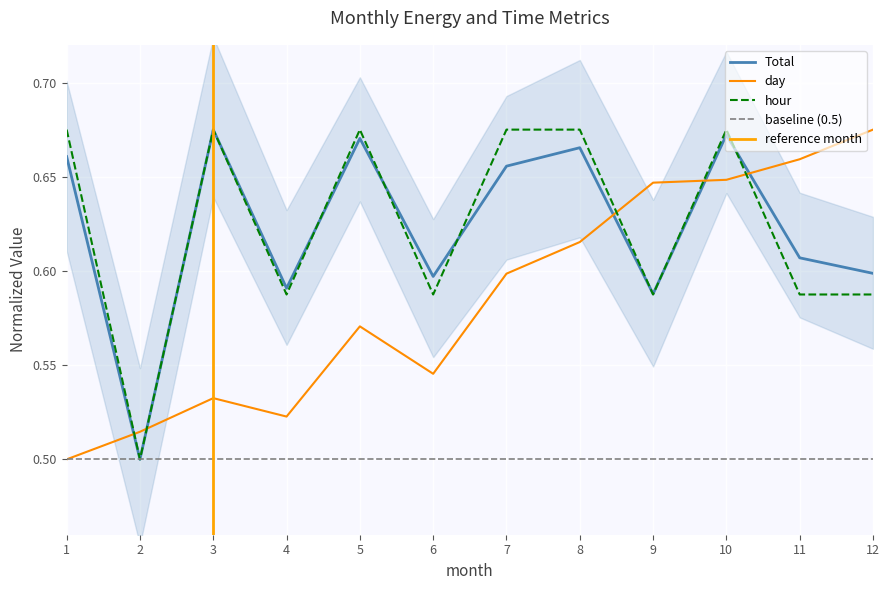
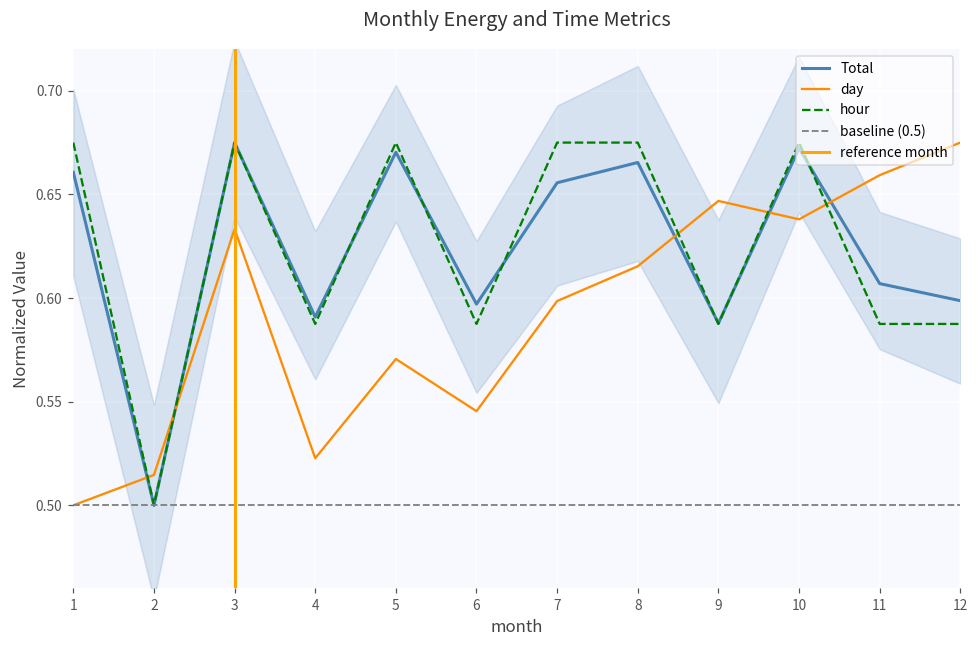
day, 3: 0.532 -> 0.633
day, 10: 0.648 -> 0.638
